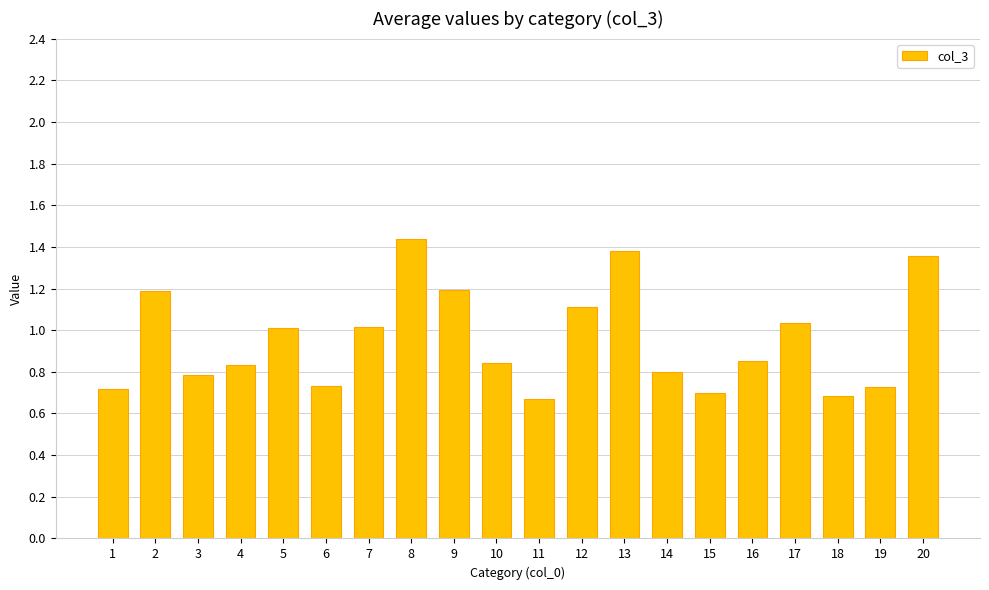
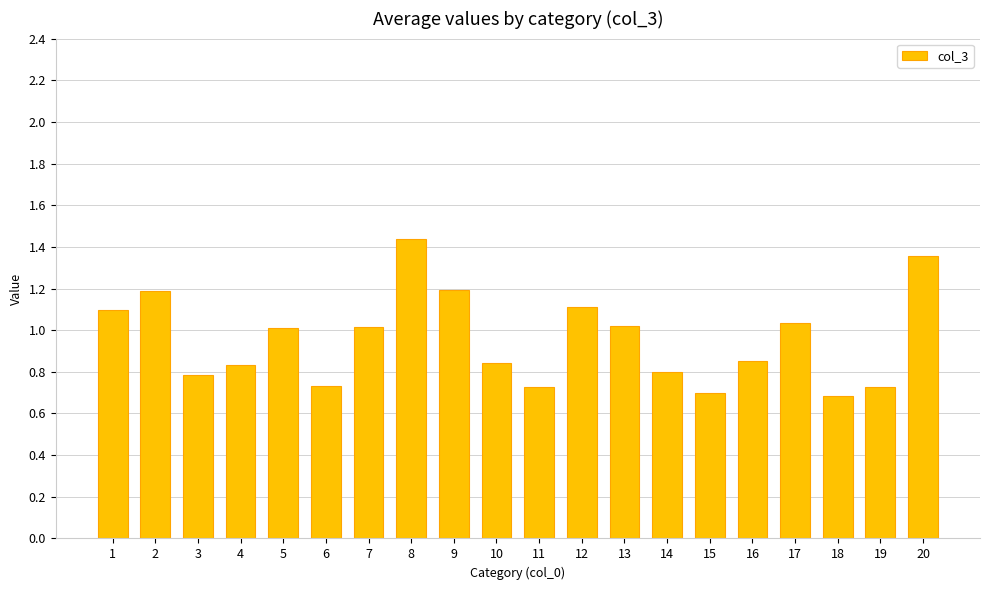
1: 0.72 -> 1.10
11: 0.67 -> 0.73
13: 1.38 -> 1.02
